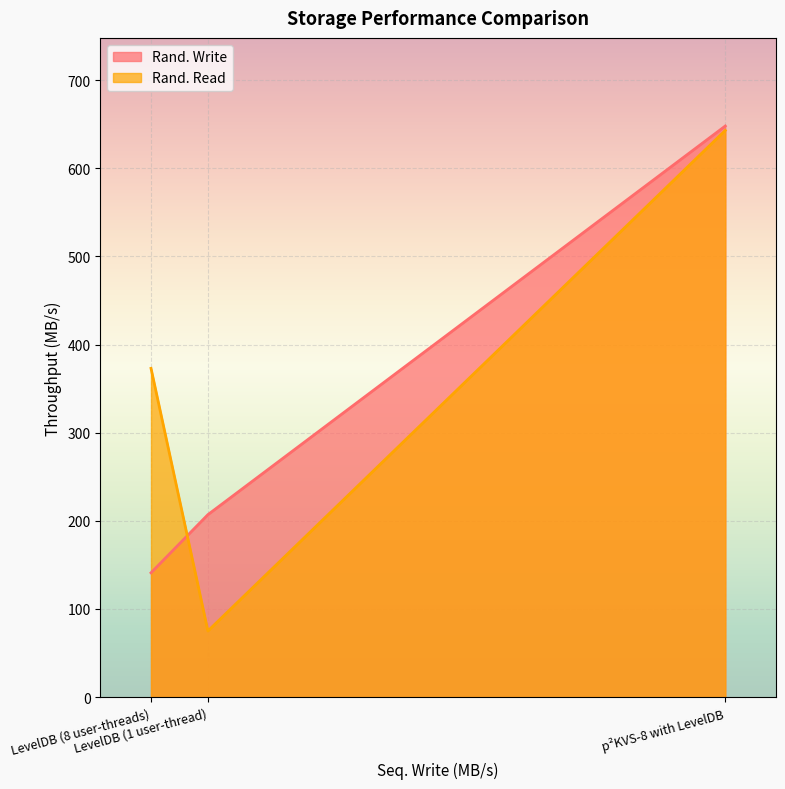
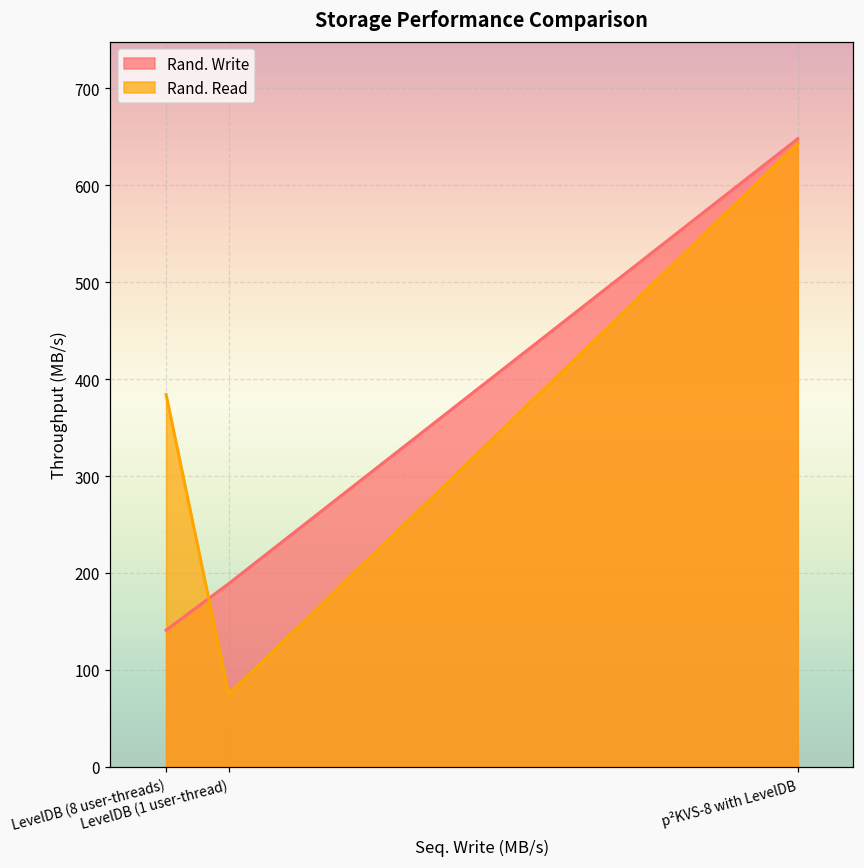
Rand. Read, LevelDB (8 user-threads): 370 -> 380
Rand. Write, LevelDB (1 user-thread): 210 -> 190
